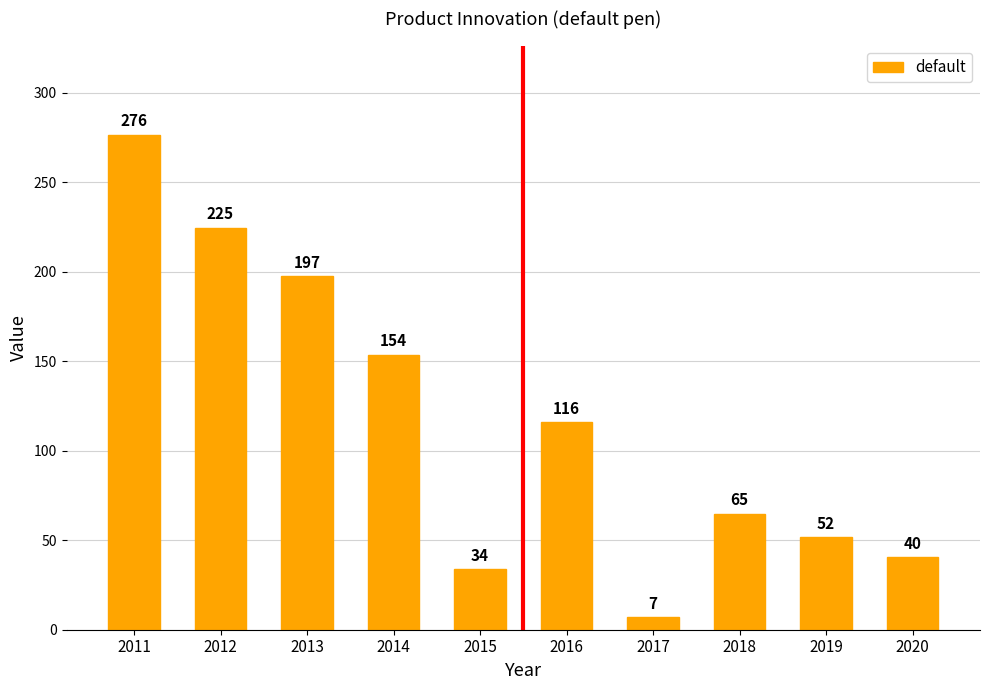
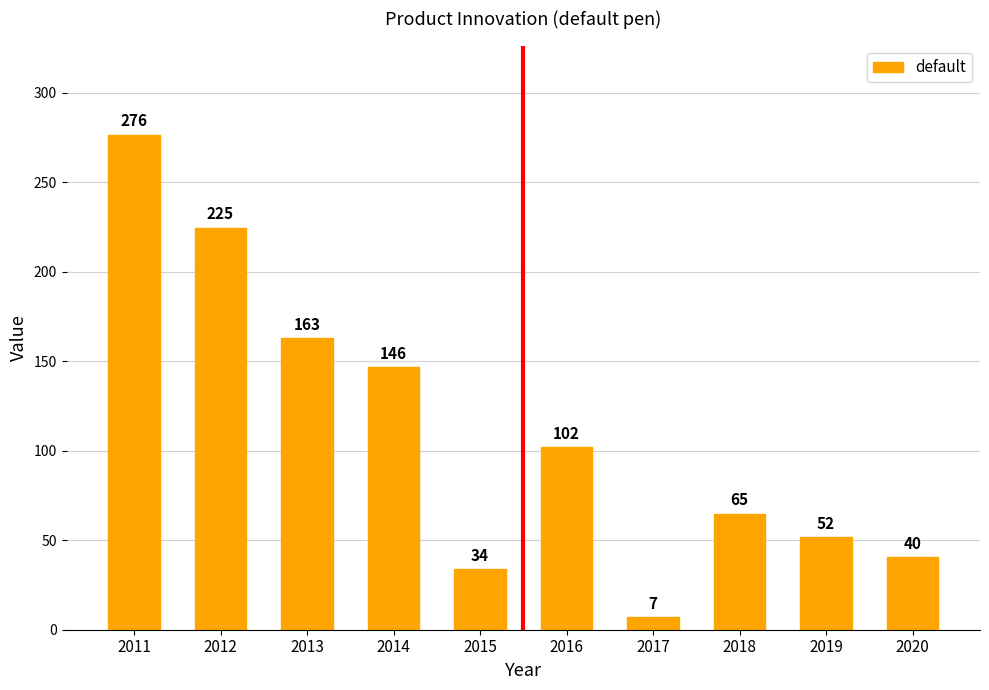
2013: 197 -> 163
2014: 154 -> 146
2016: 116 -> 102
